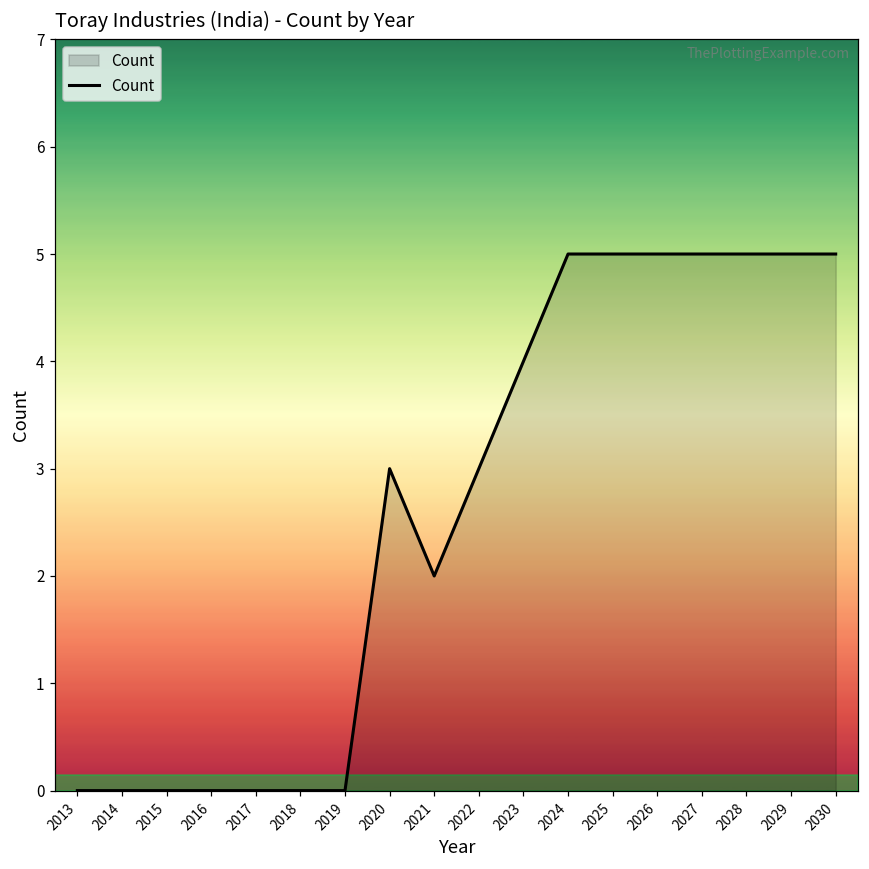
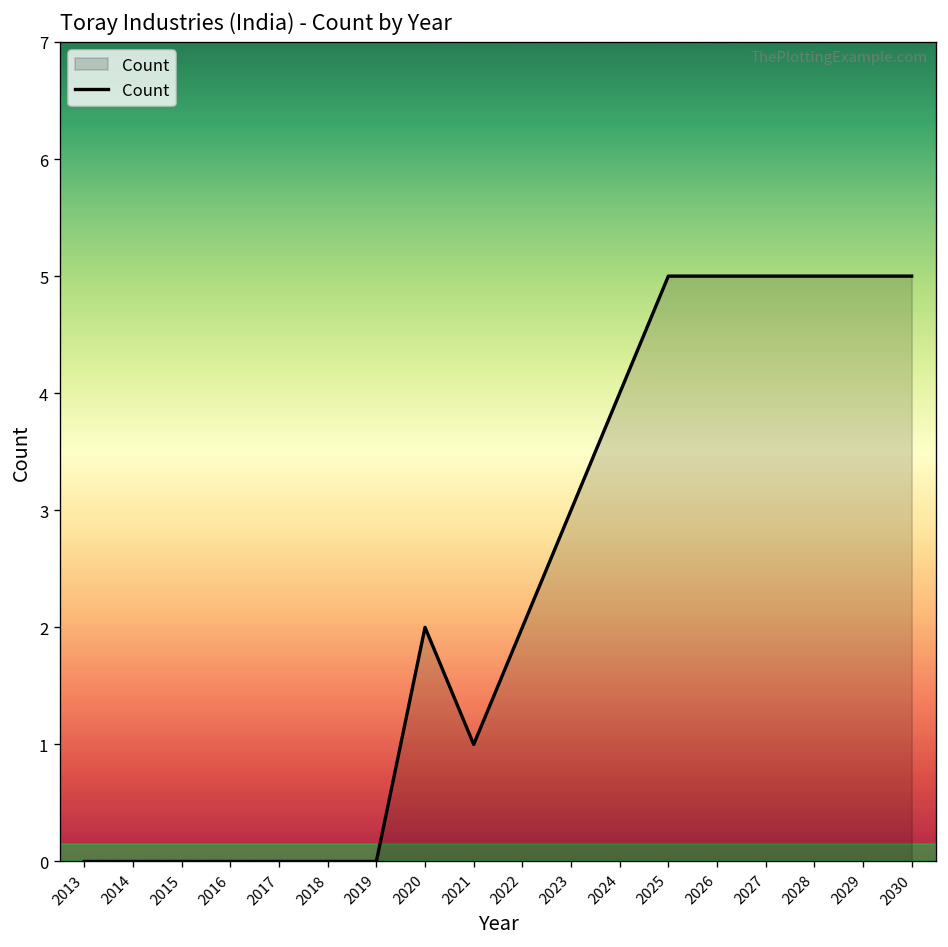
2020: 3 -> 2
2021: 2 -> 1
2022: 3 -> 2
2023: 4 -> 3
2024: 5 -> 4
